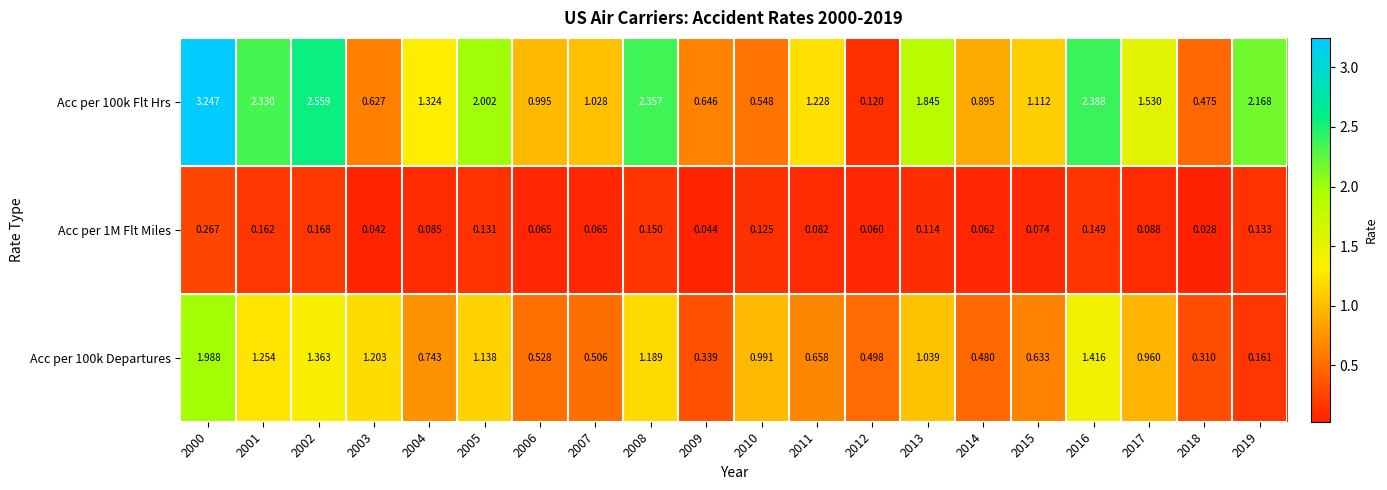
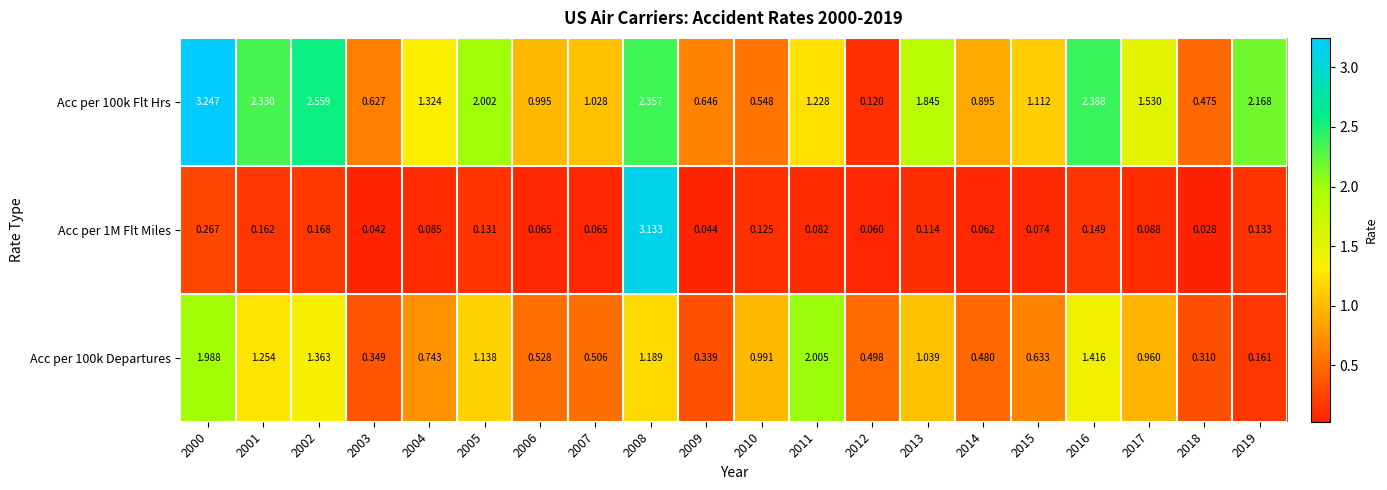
Acc per 1M Flt Miles, 2008: 0.150 -> 3.133
Acc per 100k Departures, 2003: 1.203 -> 0.349
Acc per 100k Departures, 2011: 0.658 -> 2.005
